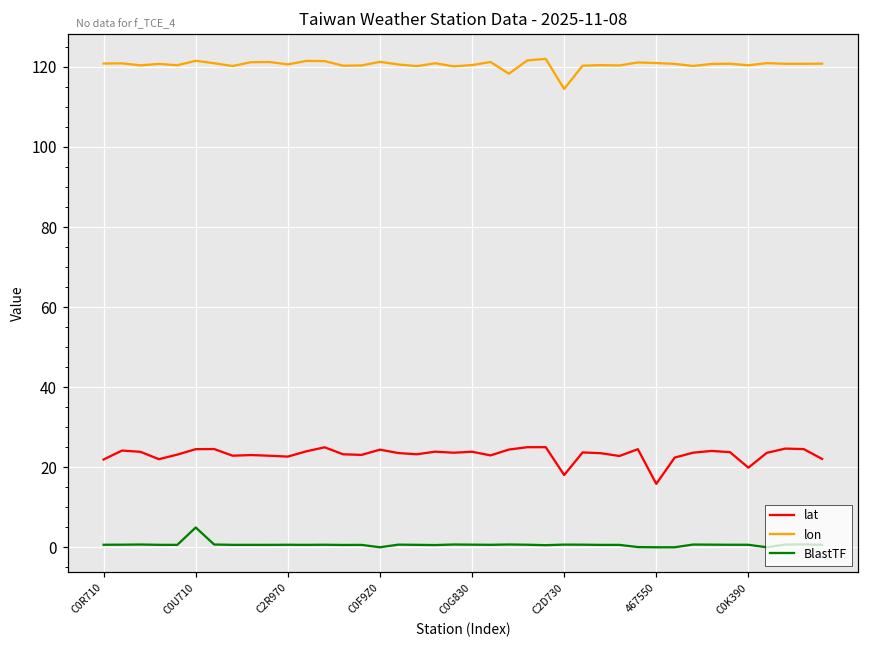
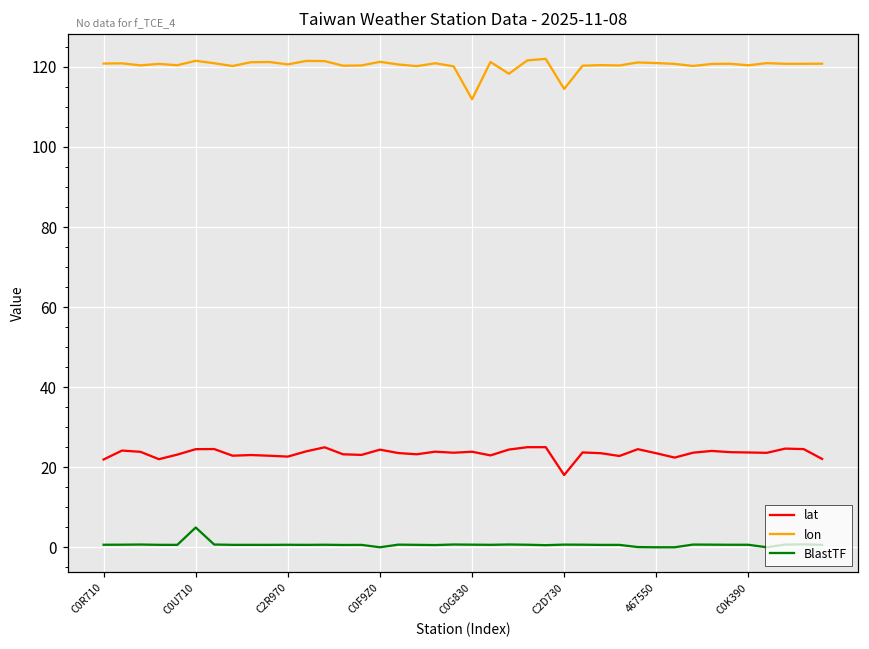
lon, C0G830: 120 -> 112
lat, 467550: 16 -> 23
lat, C0K390: 20 -> 24
